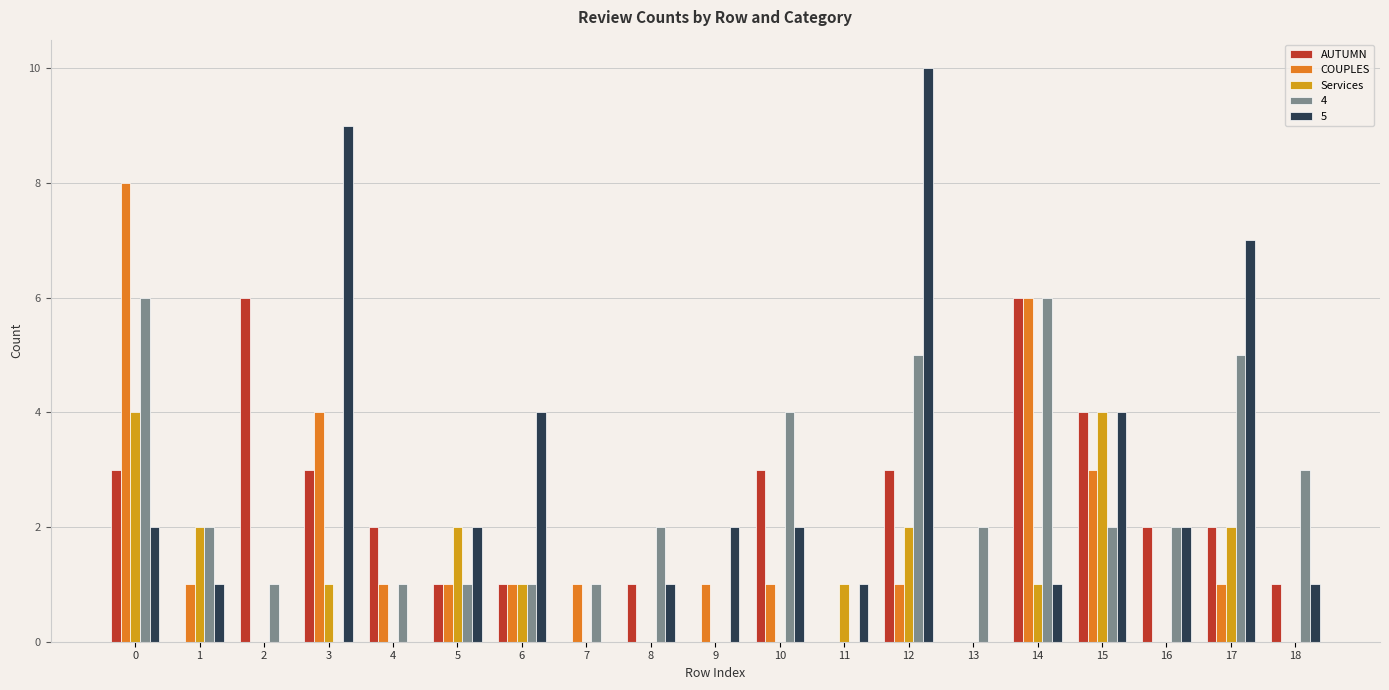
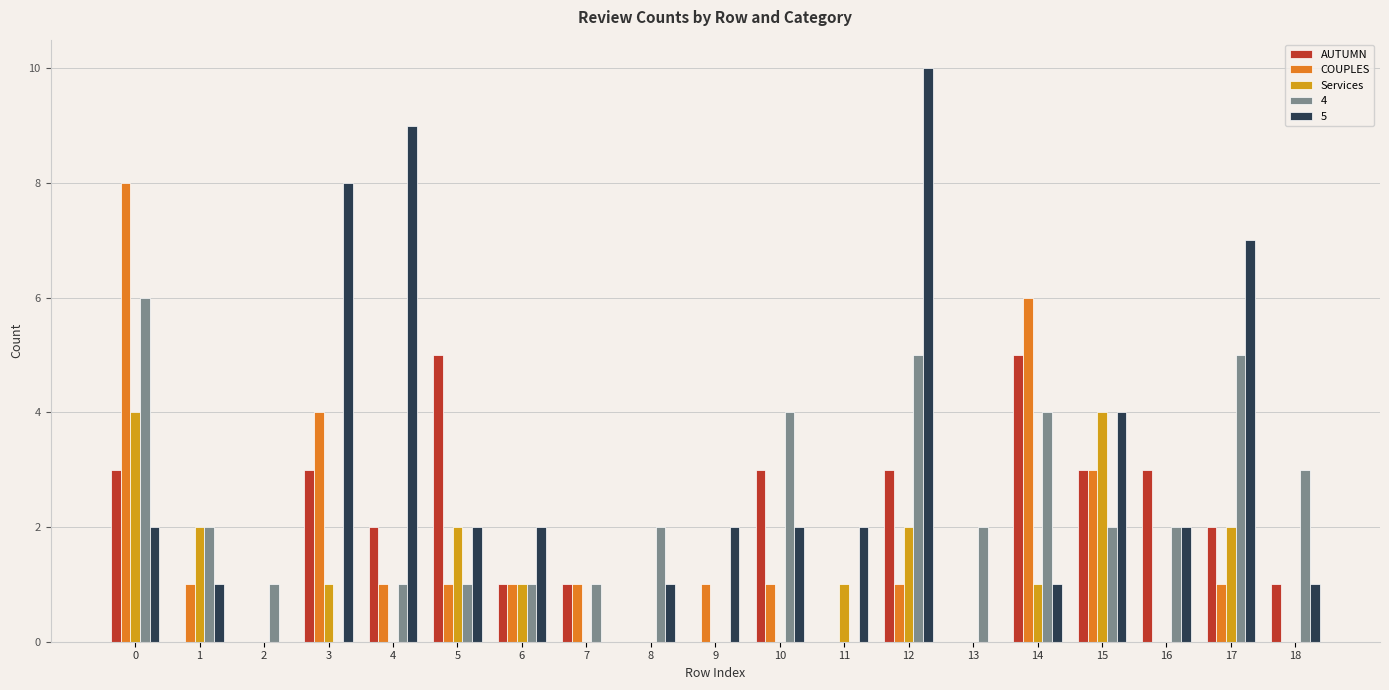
AUTUMN, 2: 6 -> 0
5, 3: 9 -> 8
5, 4: 0 -> 9
AUTUMN, 5: 1 -> 5
5, 6: 4 -> 2
AUTUMN, 7: 0 -> 1
AUTUMN, 8: 1 -> 0
5, 11: 1 -> 2
AUTUMN, 14: 6 -> 5
4, 14: 6 -> 4
AUTUMN, 15: 4 -> 3
AUTUMN, 16: 2 -> 3
